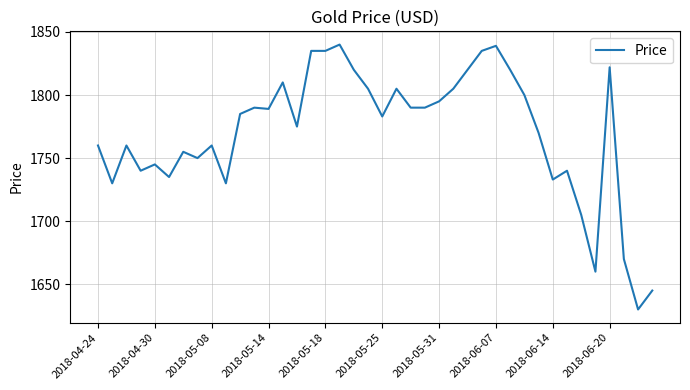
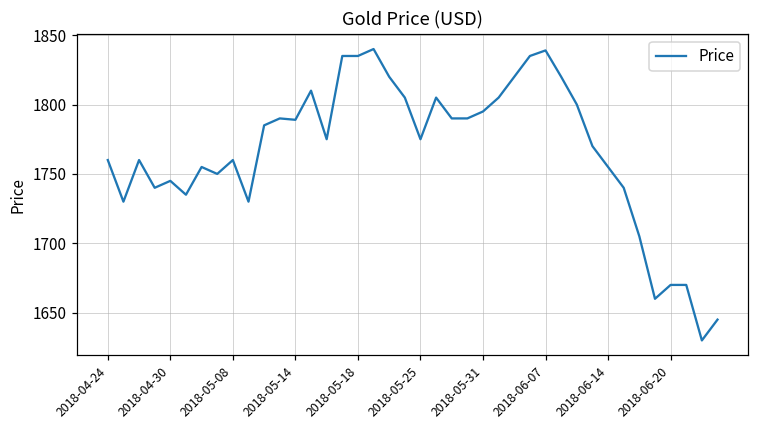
2018-05-25: 1783 -> 1775
2018-06-14: 1733 -> 1755
2018-06-20: 1822 -> 1670
